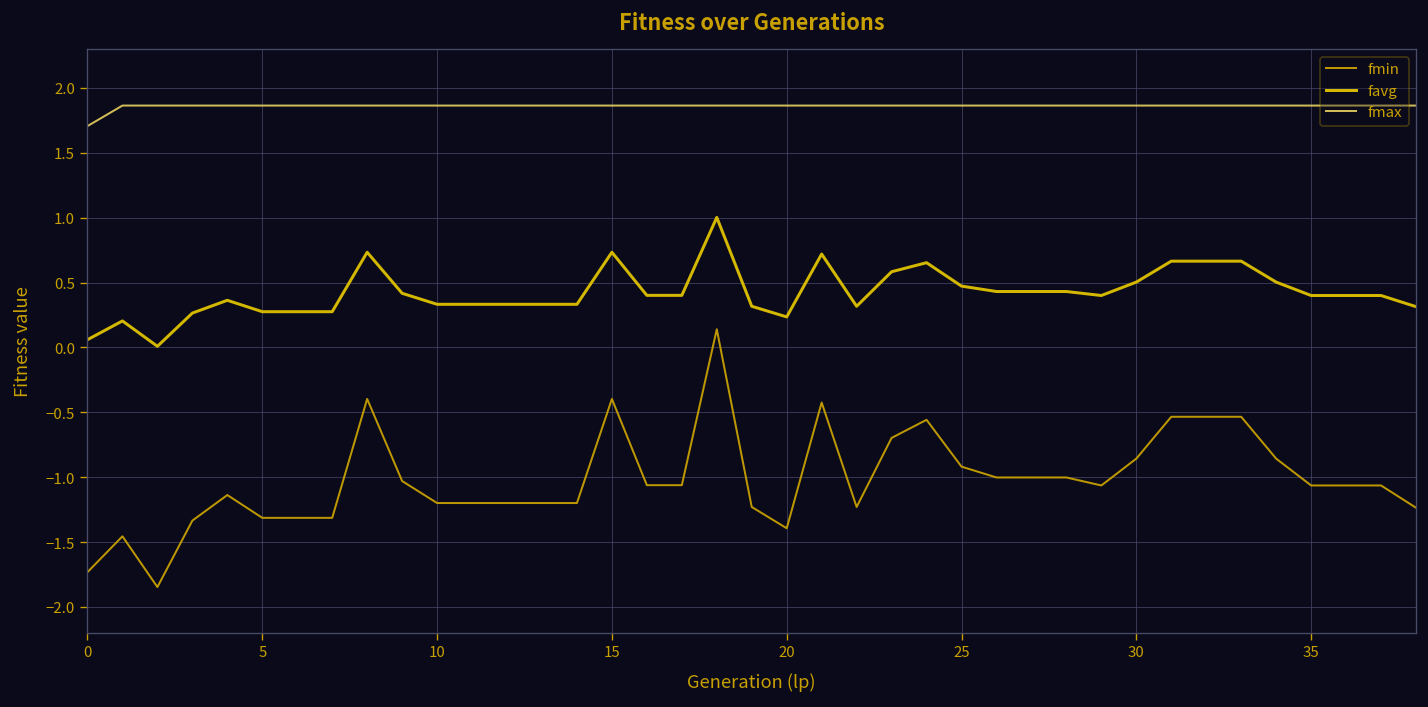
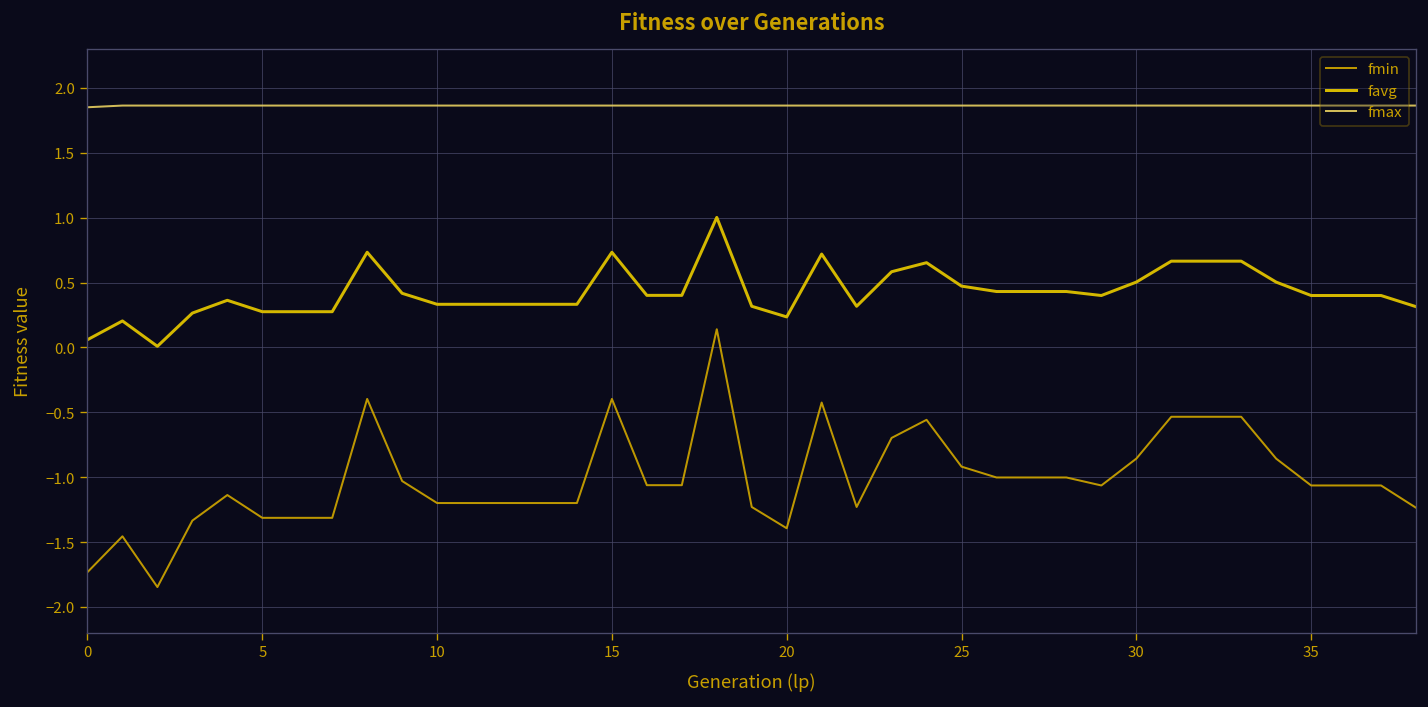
fmax, 0: 1.71 -> 1.85
